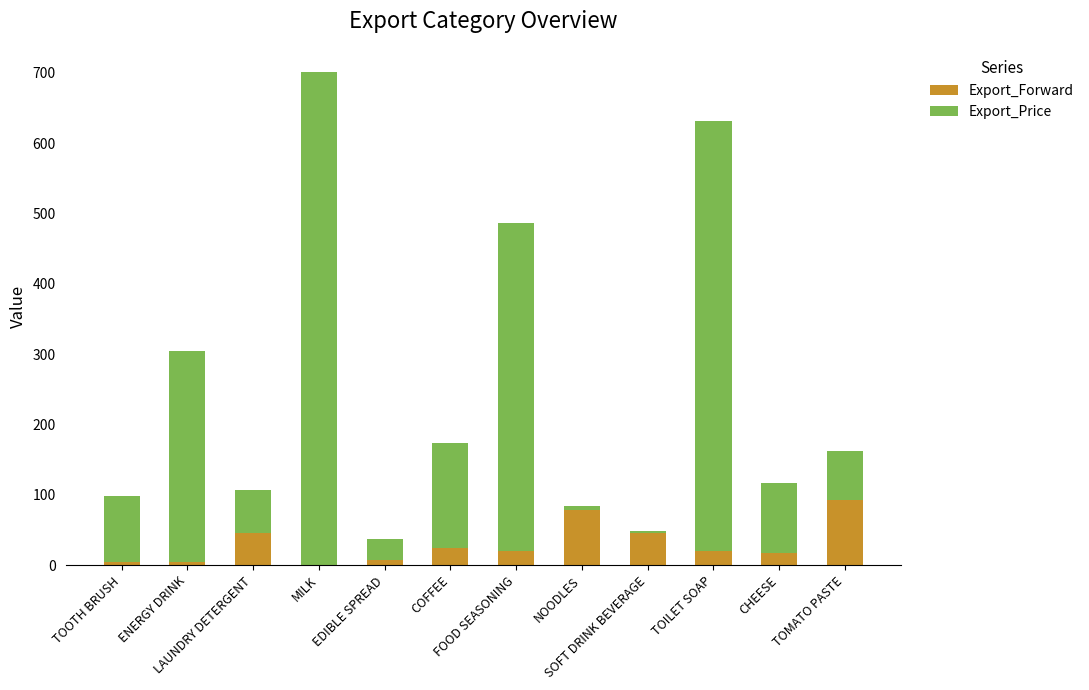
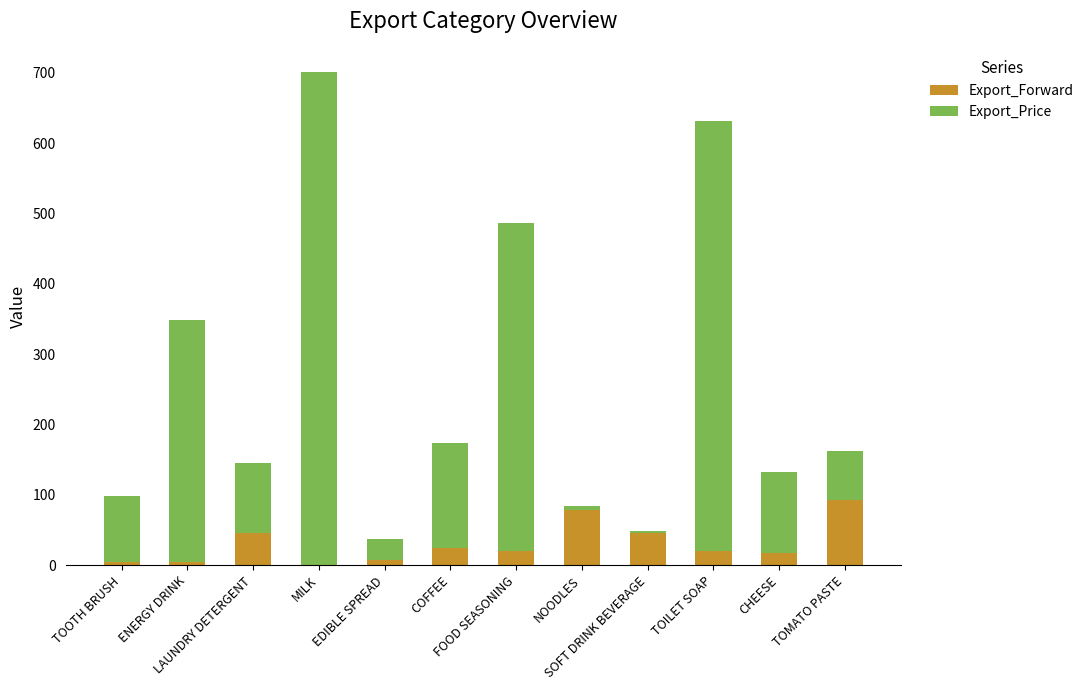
Export_Price, ENERGY DRINK: 300 -> 340
Export_Price, LAUNDRY DETERGENT: 60 -> 100
Export_Price, CHEESE: 100 -> 120
